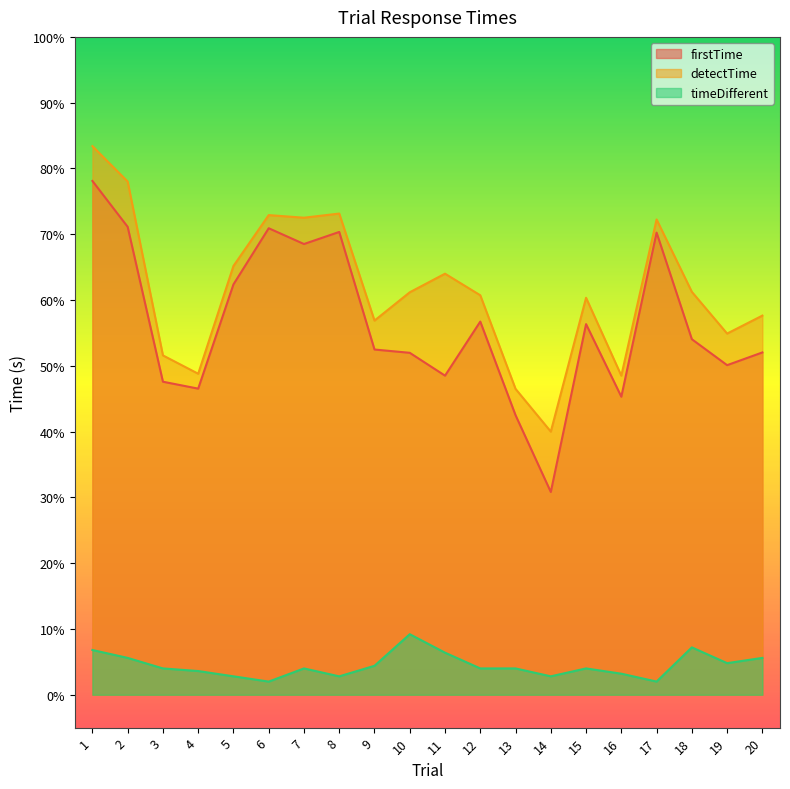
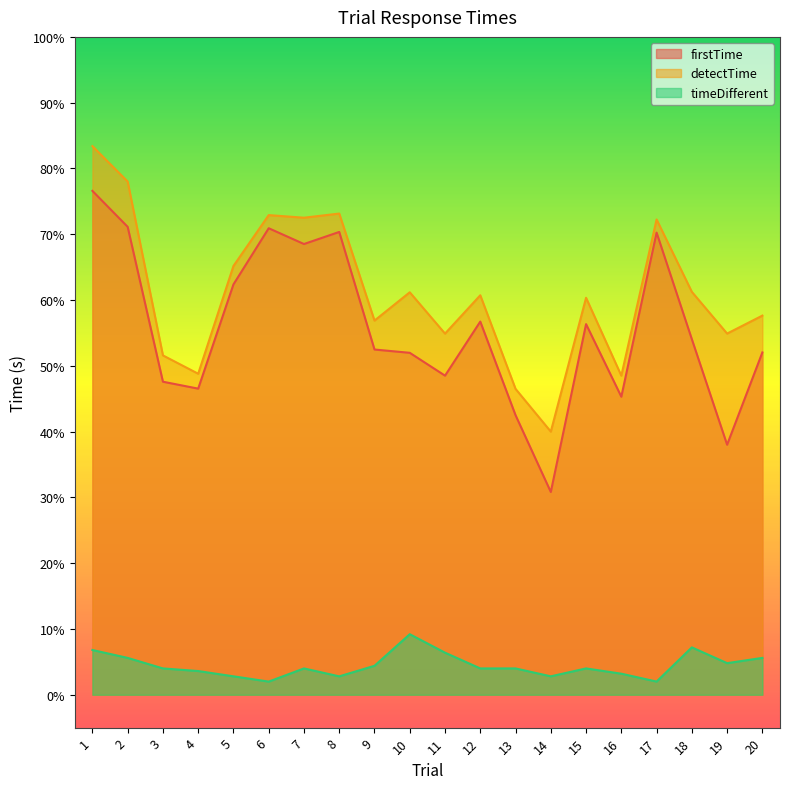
firstTime, 1: 78% -> 77%
detectTime, 11: 64% -> 55%
firstTime, 19: 50% -> 38%
